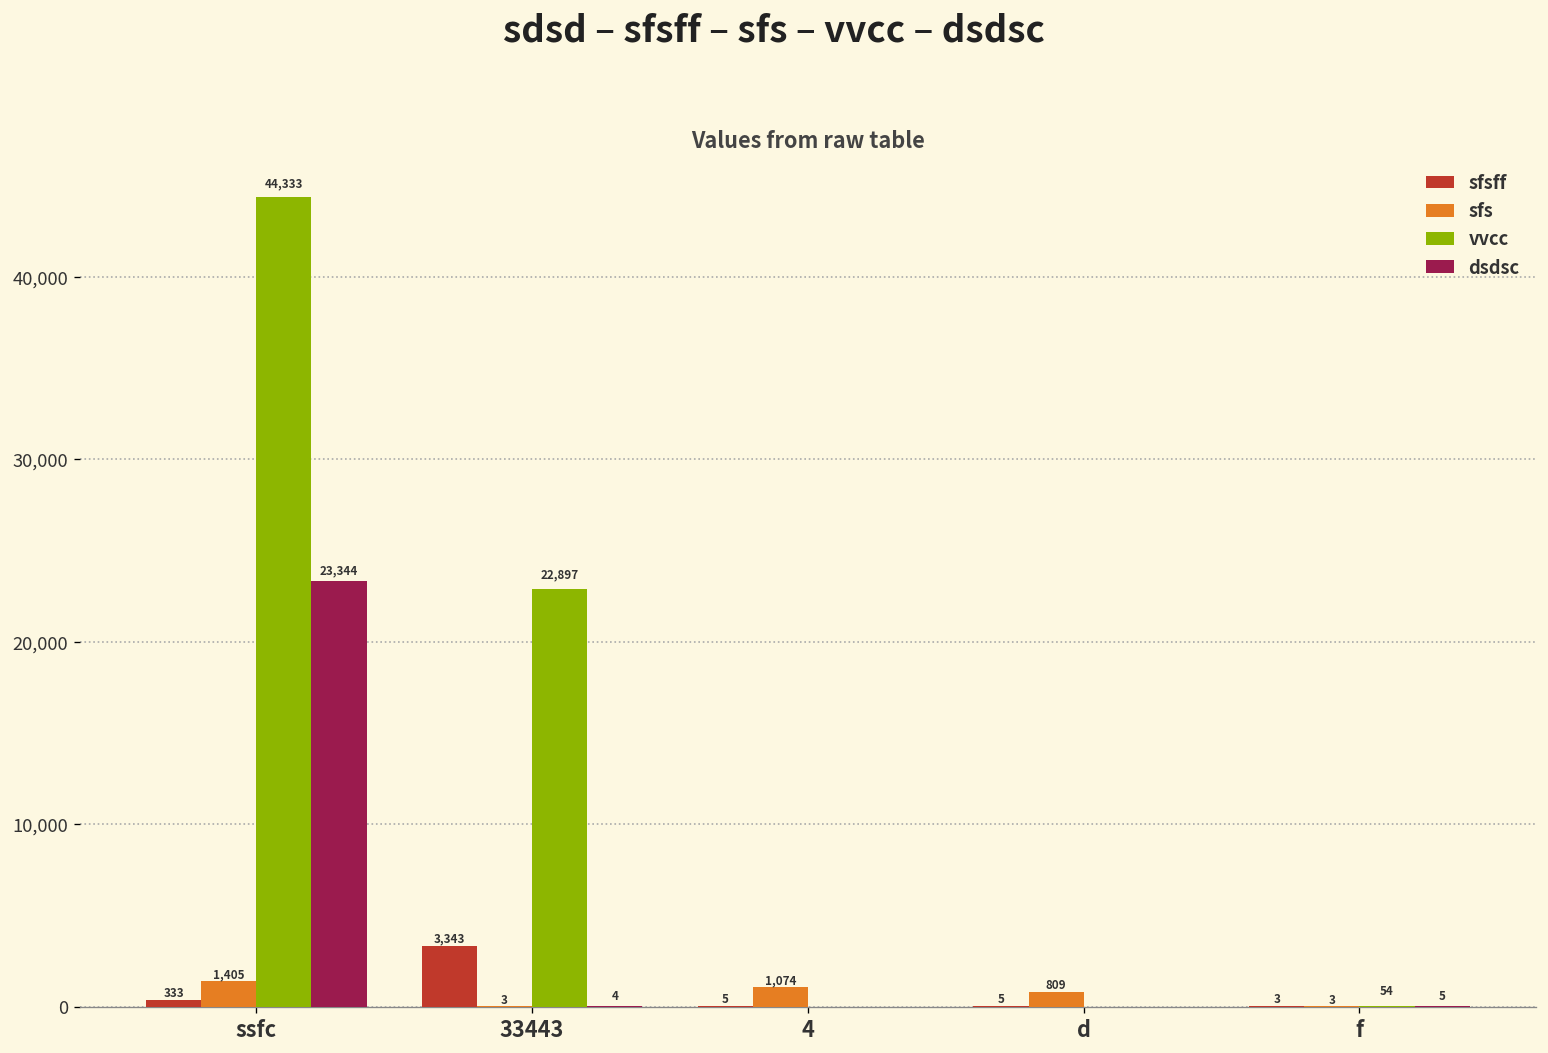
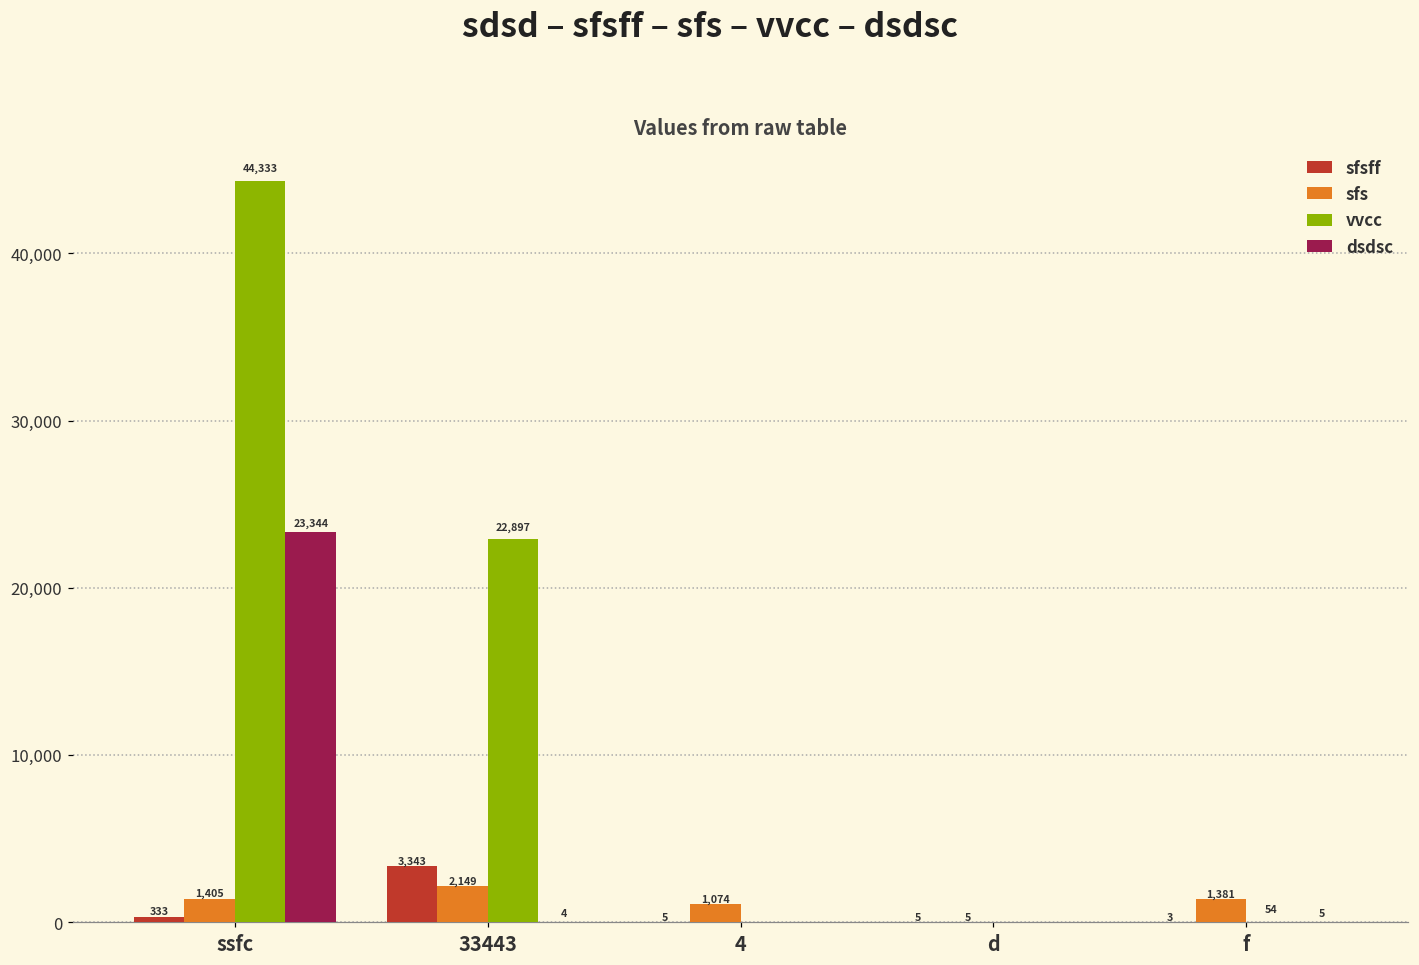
sfs, 33443: 3 -> 2,149
sfs, d: 809 -> 5
sfs, f: 3 -> 1,381
